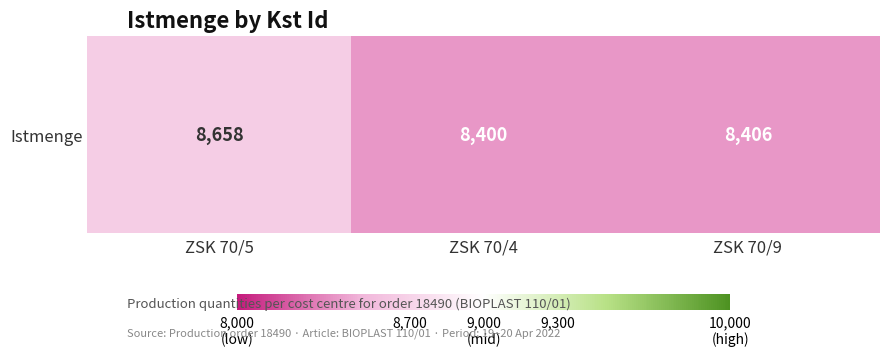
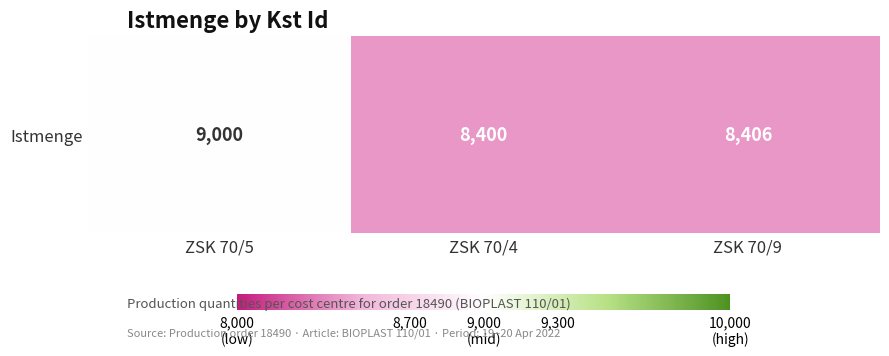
Istmenge, ZSK 70/5: 8,658 -> 9,000
